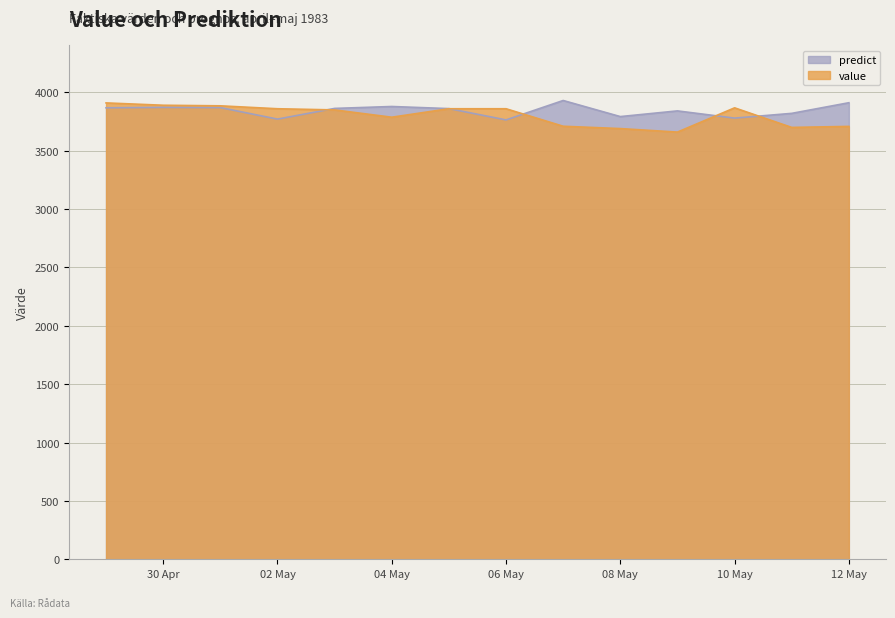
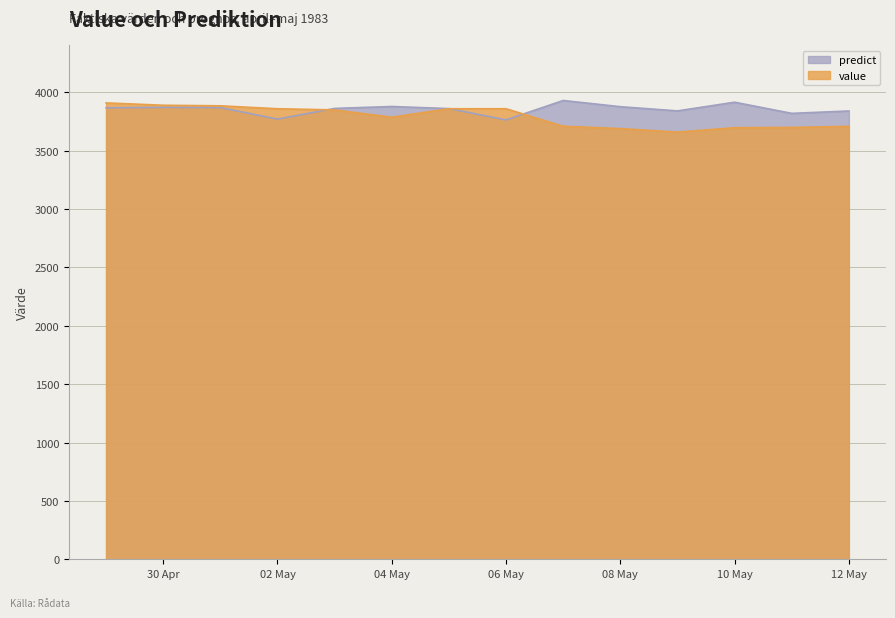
predict, 08 May: 3790 -> 3880
predict, 10 May: 3780 -> 3920
value, 10 May: 3870 -> 3700
predict, 12 May: 3910 -> 3840
